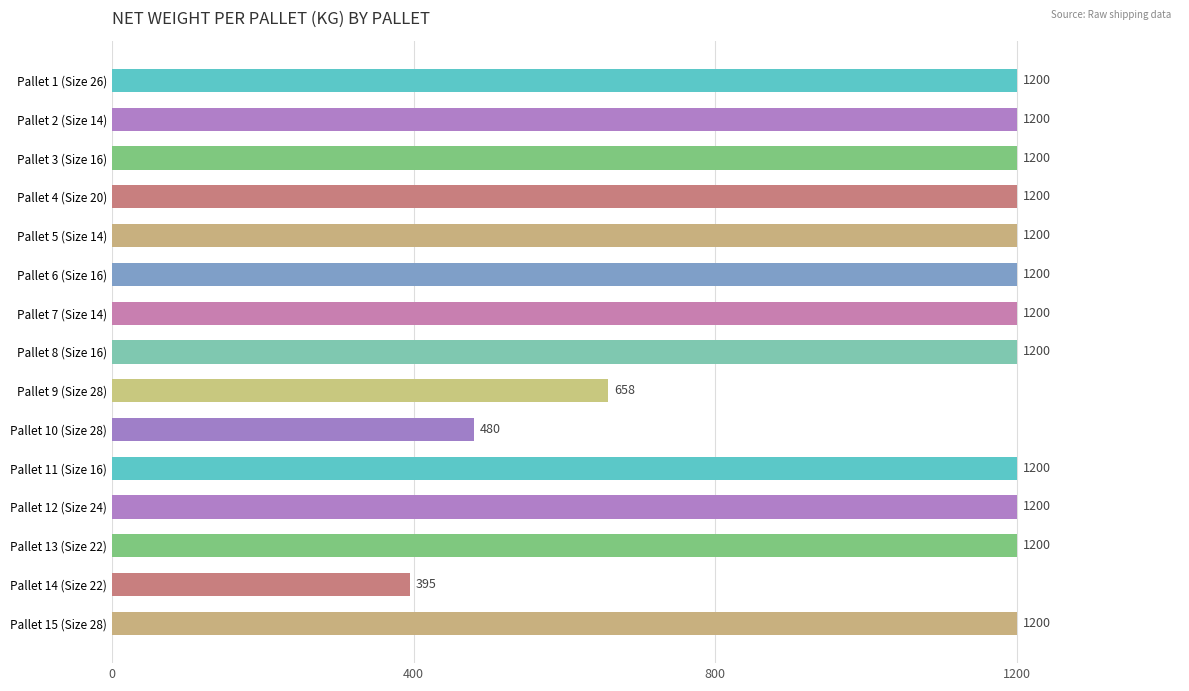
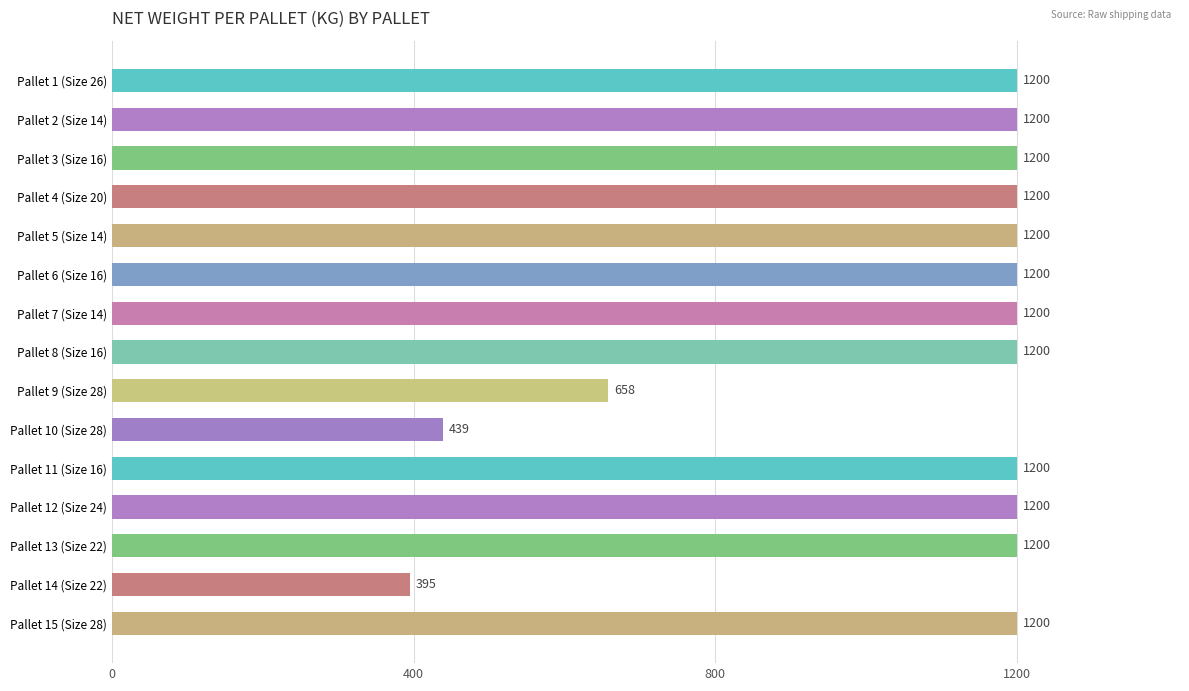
Pallet 10 (Size 28): 480 -> 439
